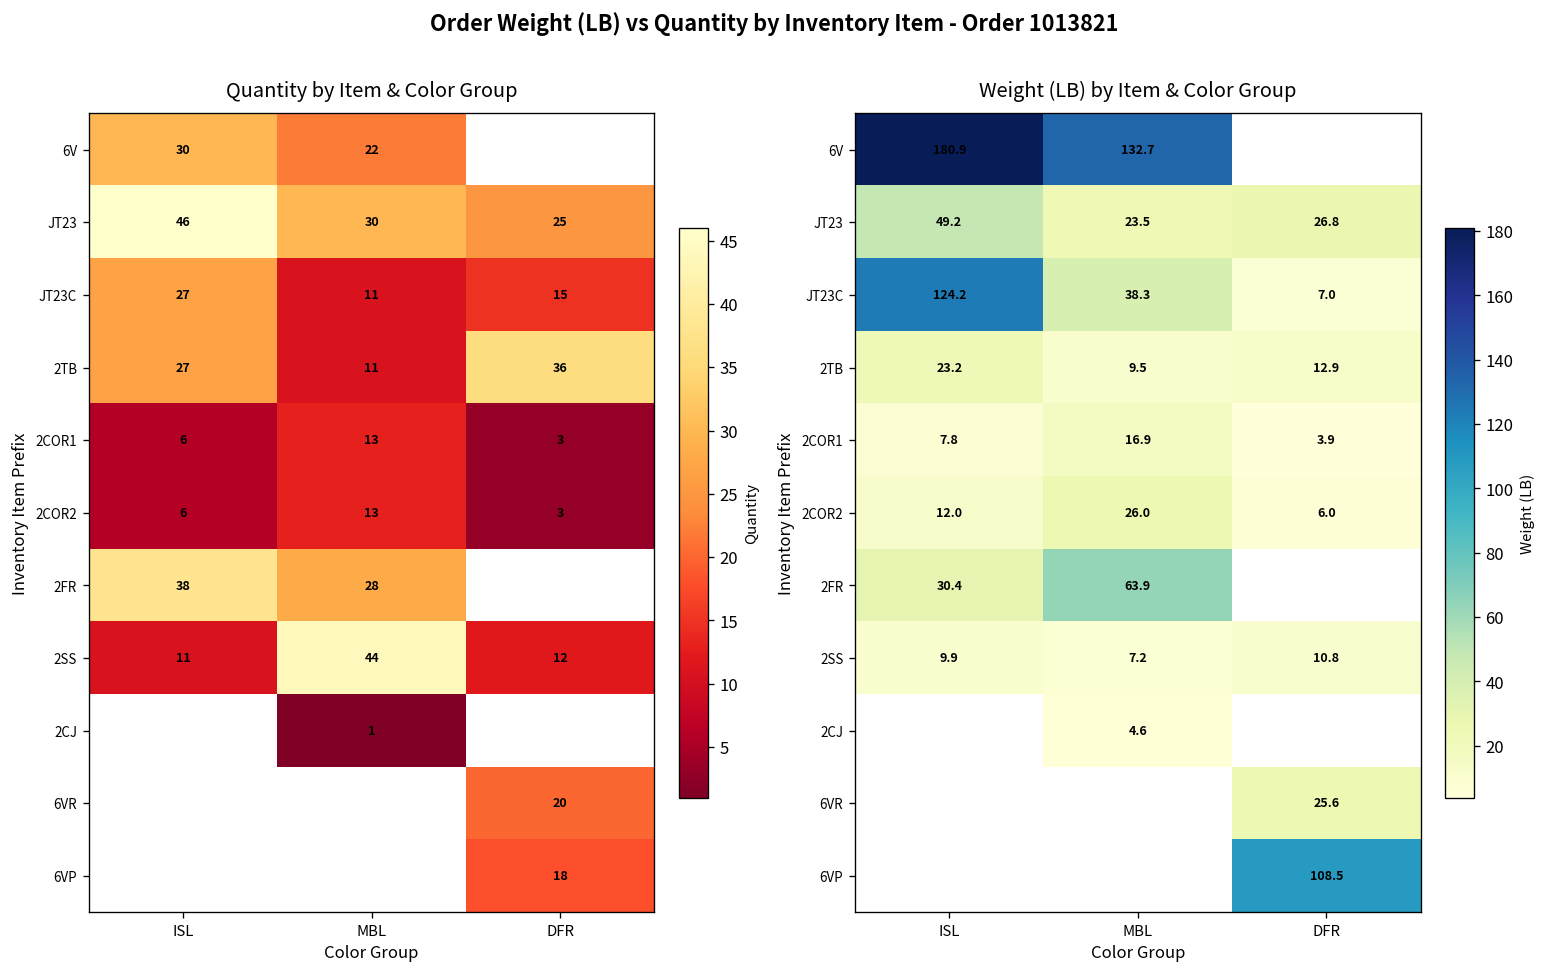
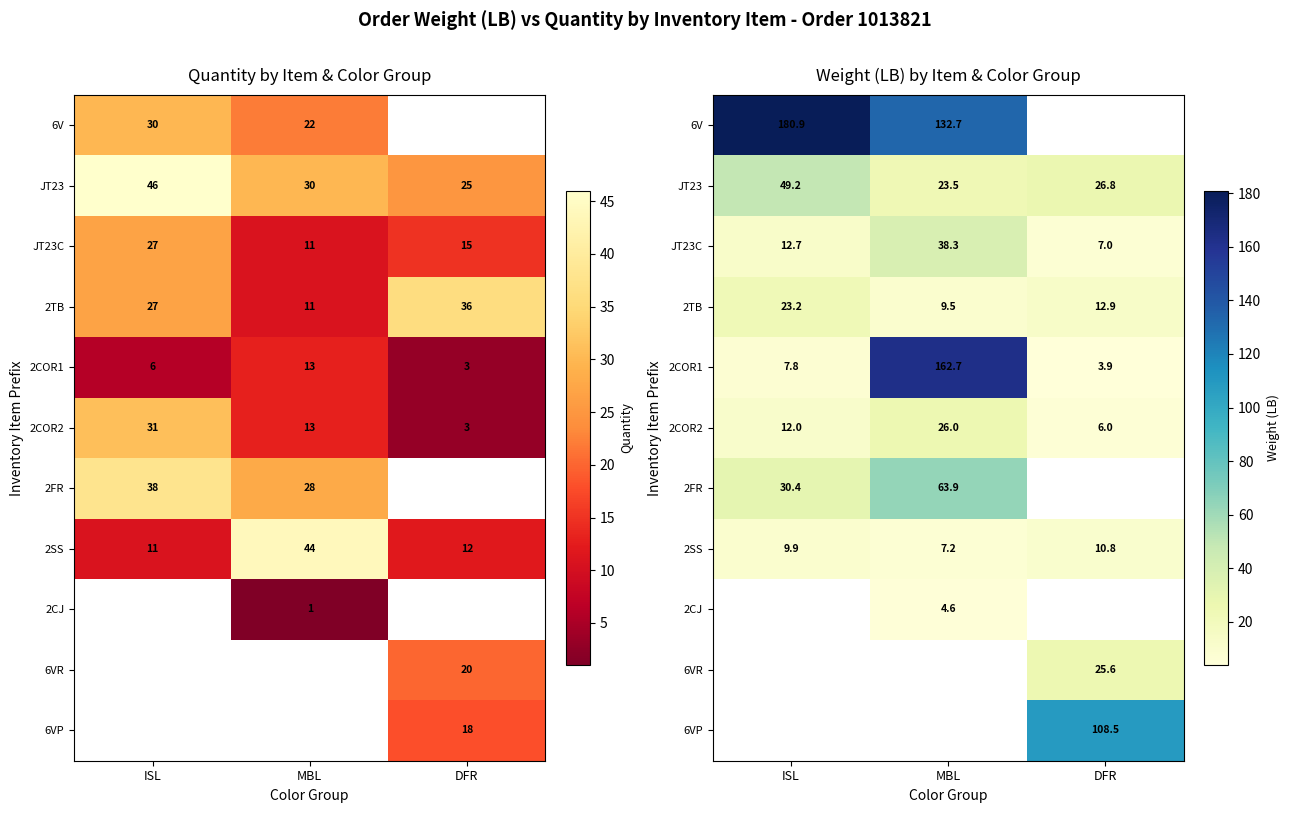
Quantity by Item & Color Group, 2COR2, ISL: 6 -> 31
Weight (LB) by Item & Color Group, JT23C, ISL: 124.2 -> 12.7
Weight (LB) by Item & Color Group, 2COR1, MBL: 16.9 -> 162.7
